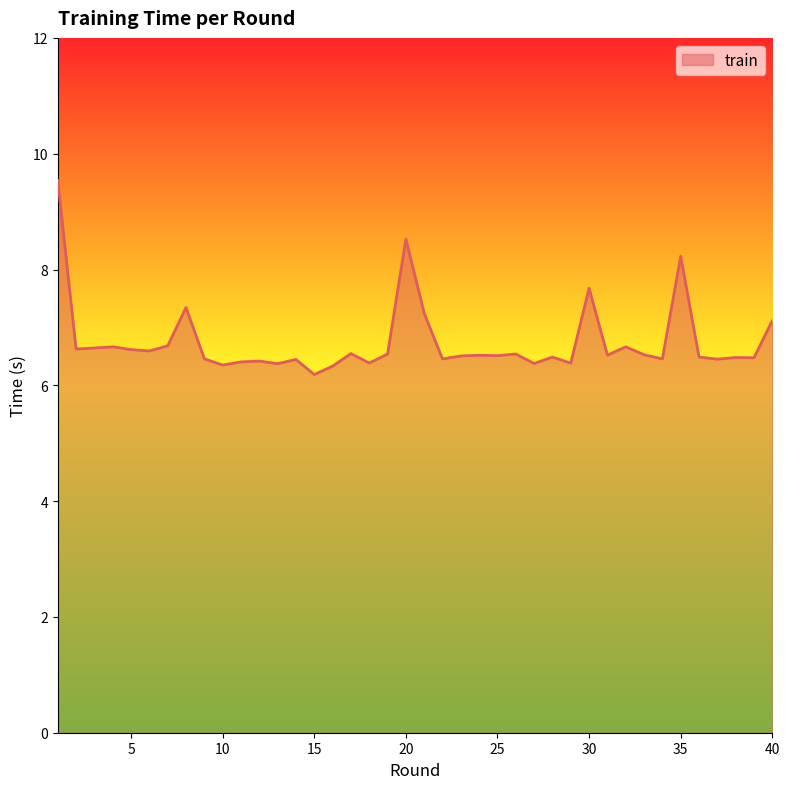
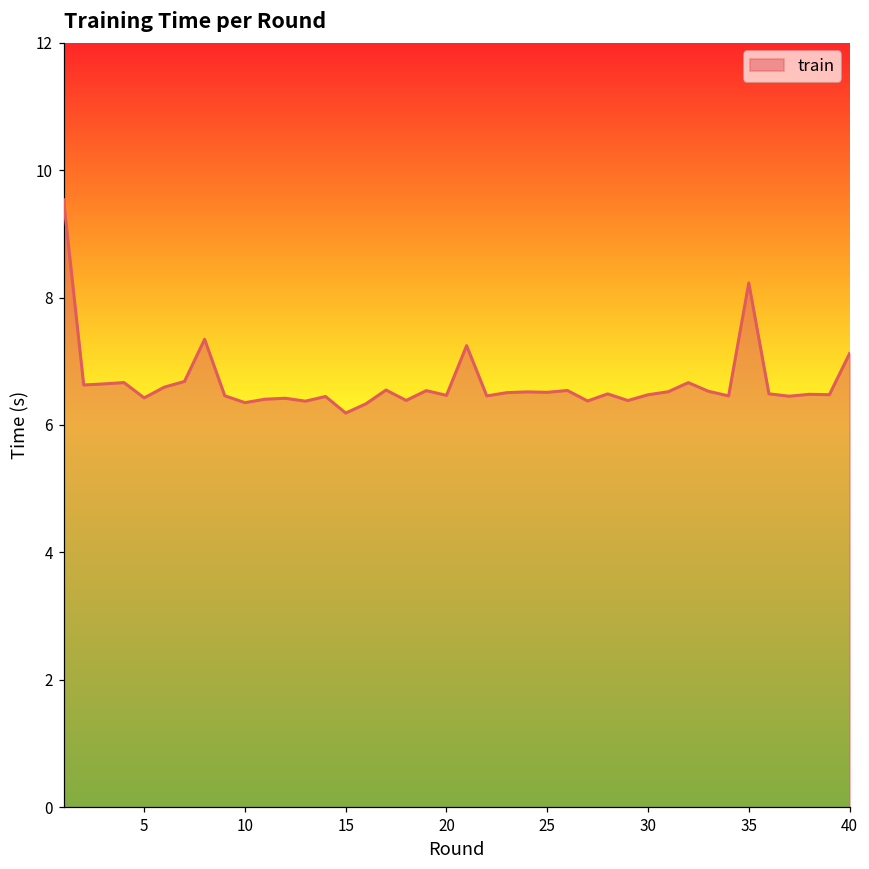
5: 6.6 -> 6.4
20: 8.5 -> 6.5
30: 7.7 -> 6.5
